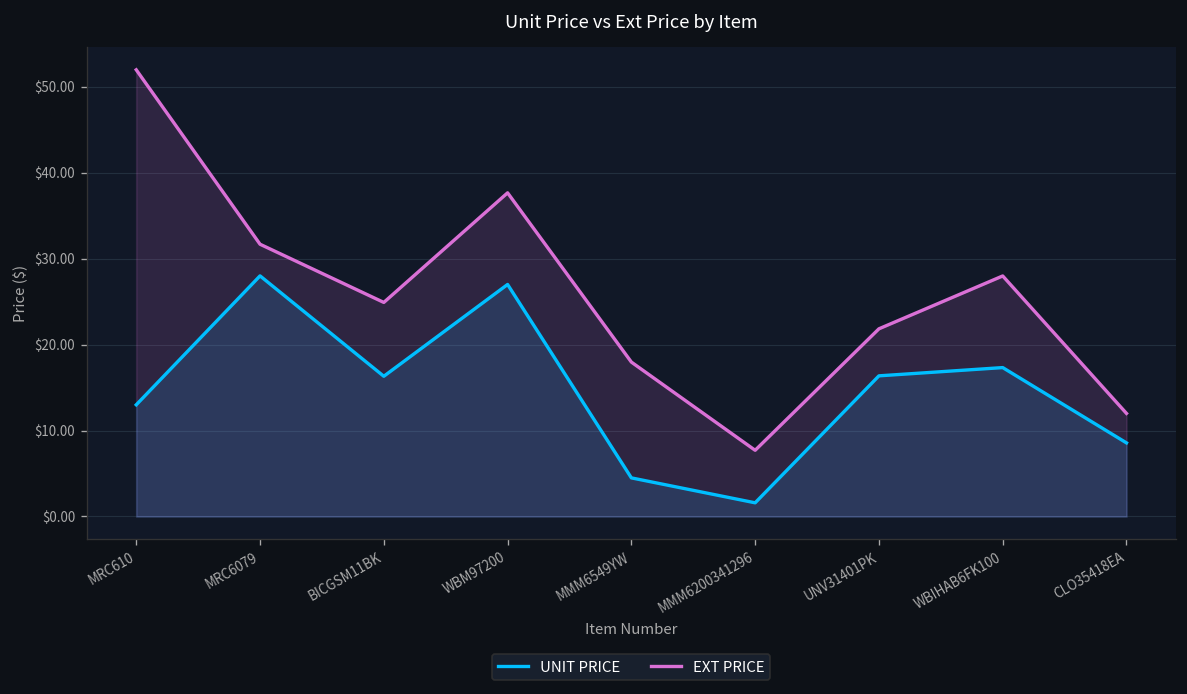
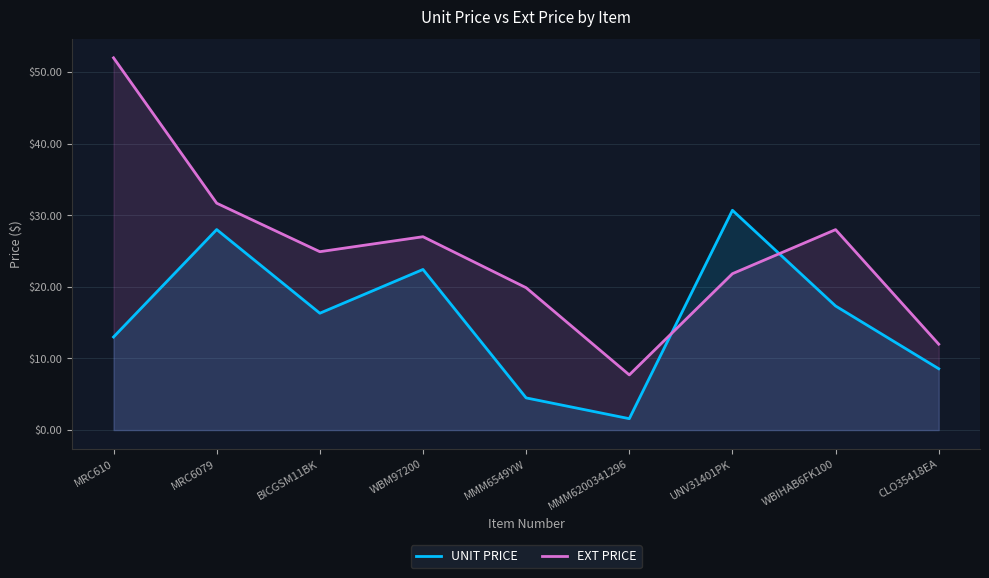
UNIT PRICE, WBM97200: $27 -> $22
EXT PRICE, WBM97200: $38 -> $27
EXT PRICE, MMM6549YW: $18 -> $20
UNIT PRICE, UNV31401PK: $16 -> $31
